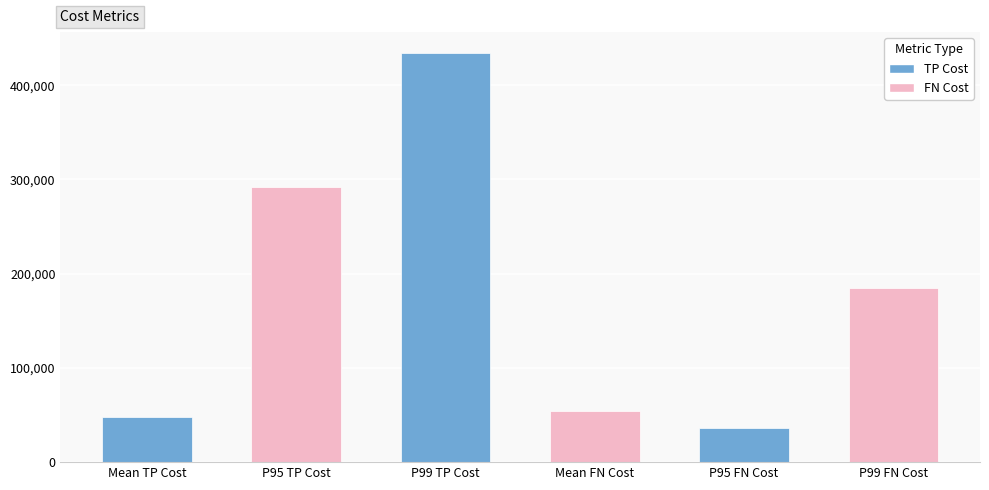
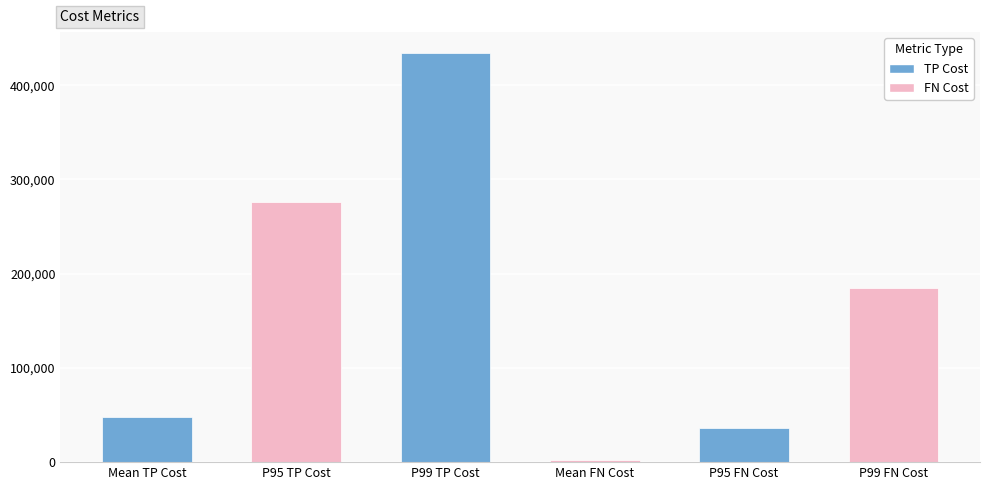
P95 TP Cost: 290,000 -> 280,000
Mean FN Cost: 50,000 -> 0
